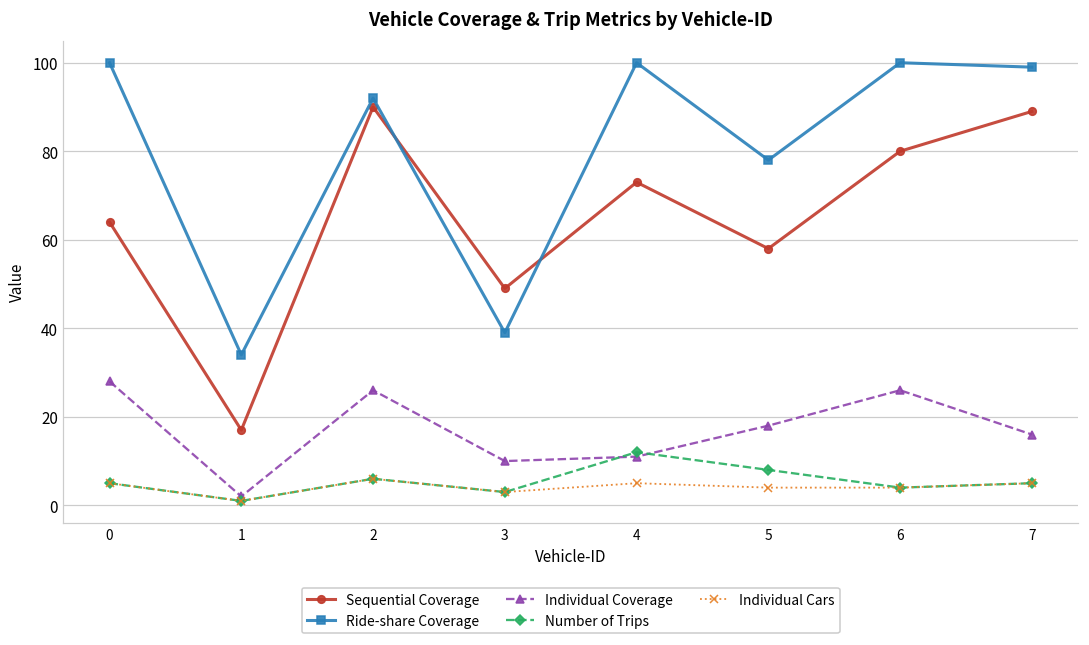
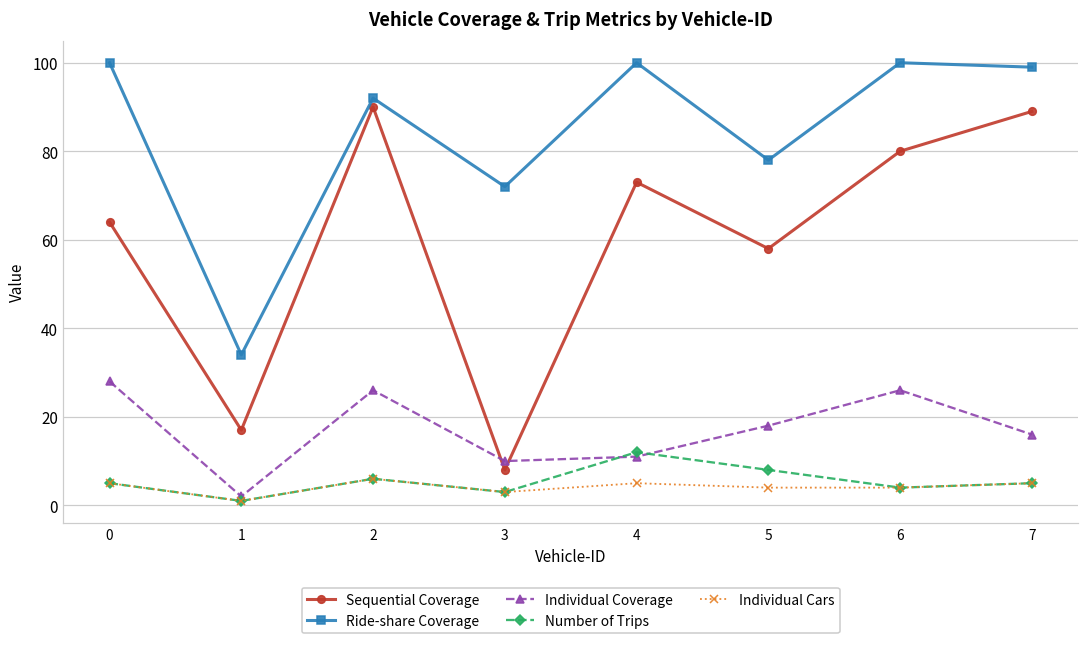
Sequential Coverage, 3: 49 -> 8
Ride-share Coverage, 3: 39 -> 72
